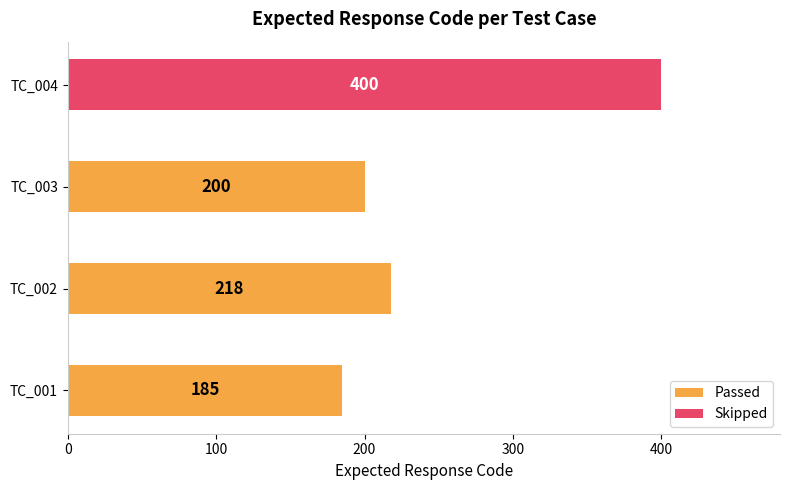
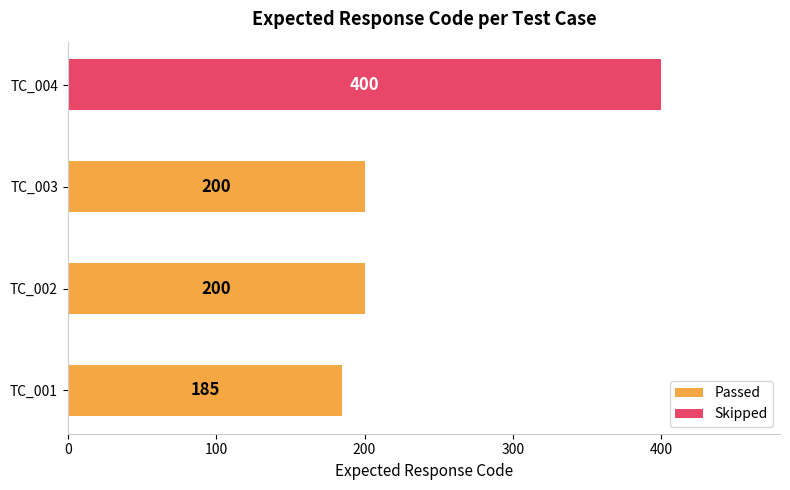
Passed, TC_002: 218 -> 200
